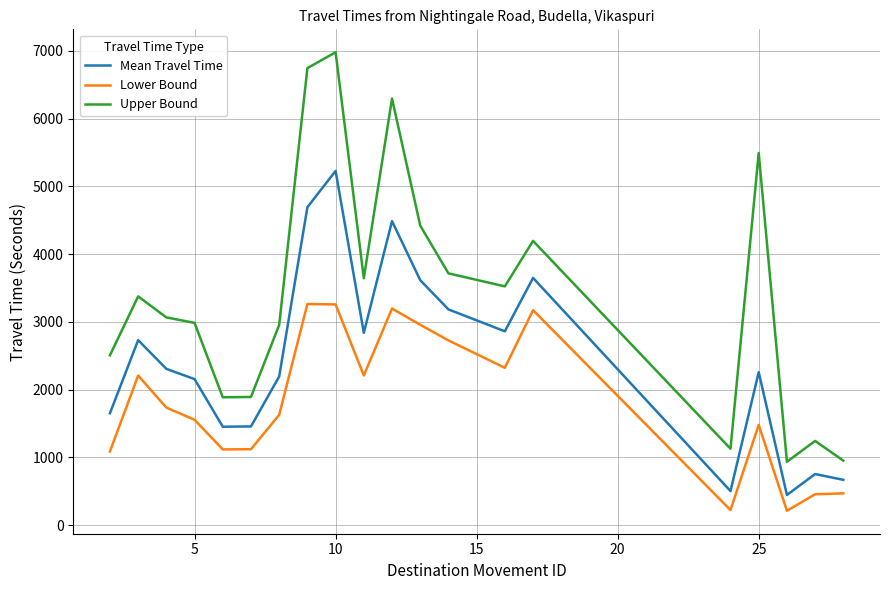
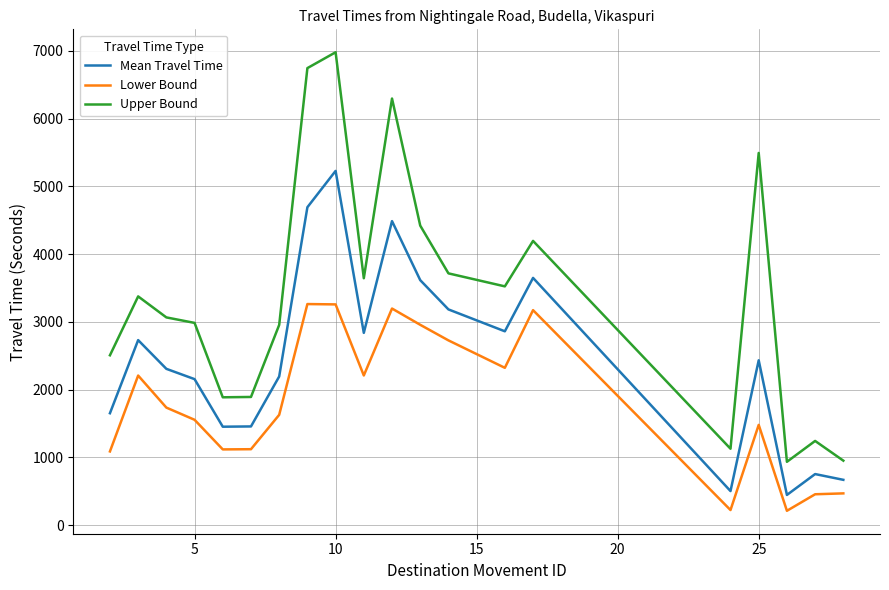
Mean Travel Time, 25: 2300 -> 2400
